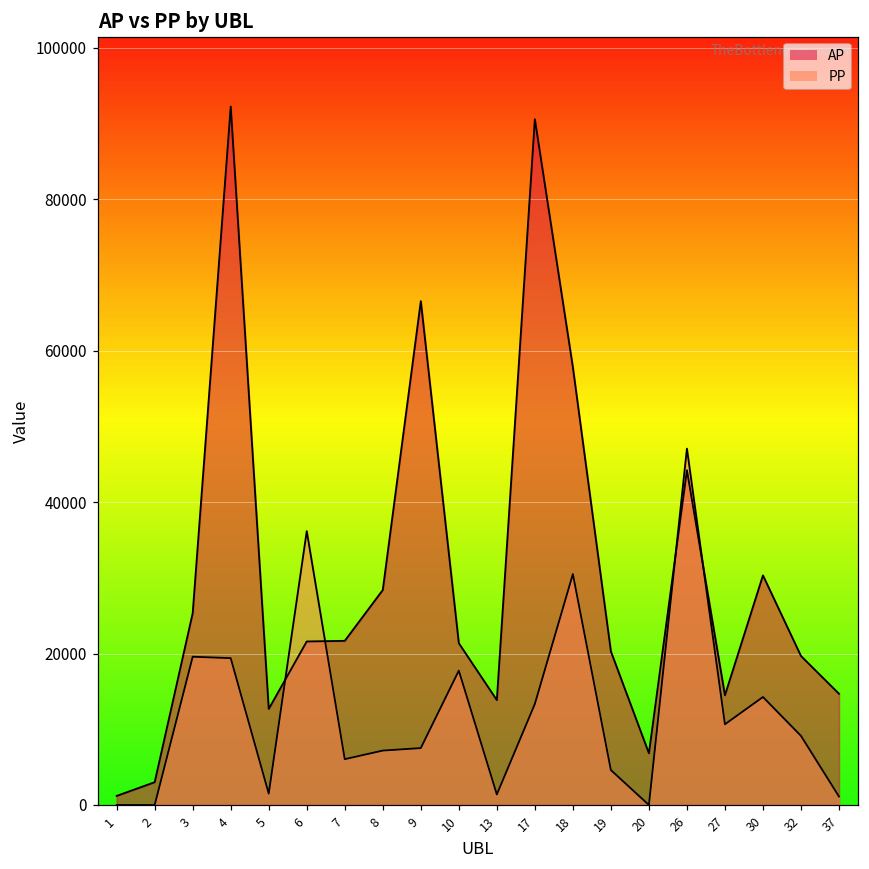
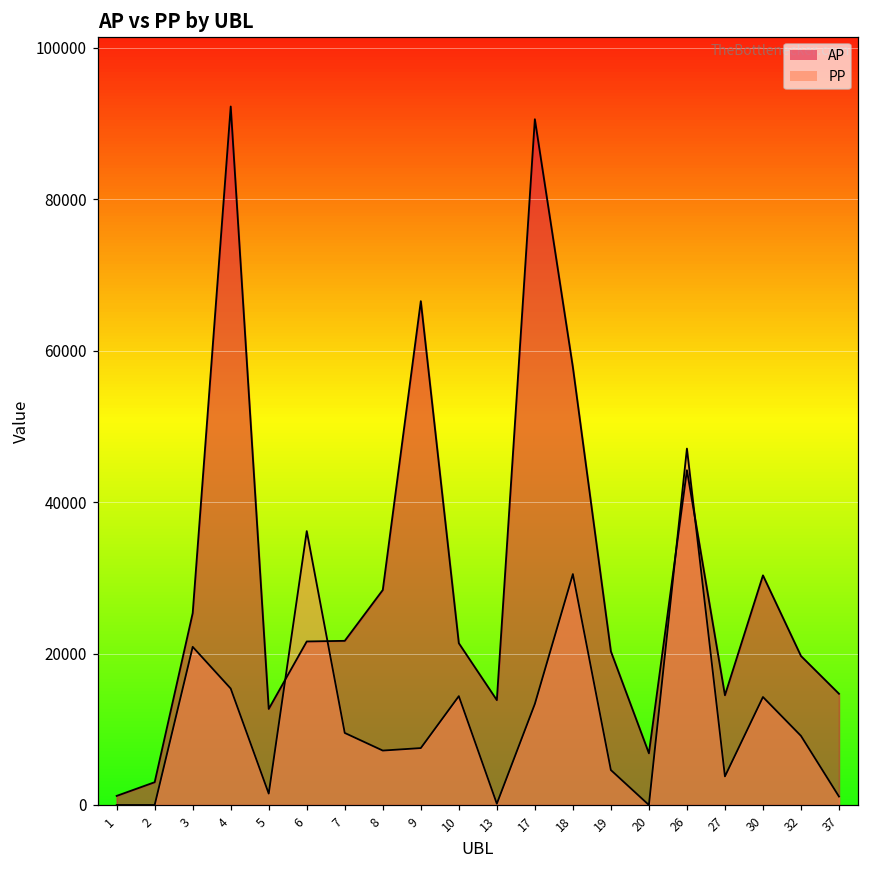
PP, 3: 20000 -> 21000
PP, 4: 19000 -> 15000
PP, 7: 6000 -> 10000
PP, 10: 18000 -> 14000
PP, 13: 1000 -> 0
PP, 27: 11000 -> 4000
